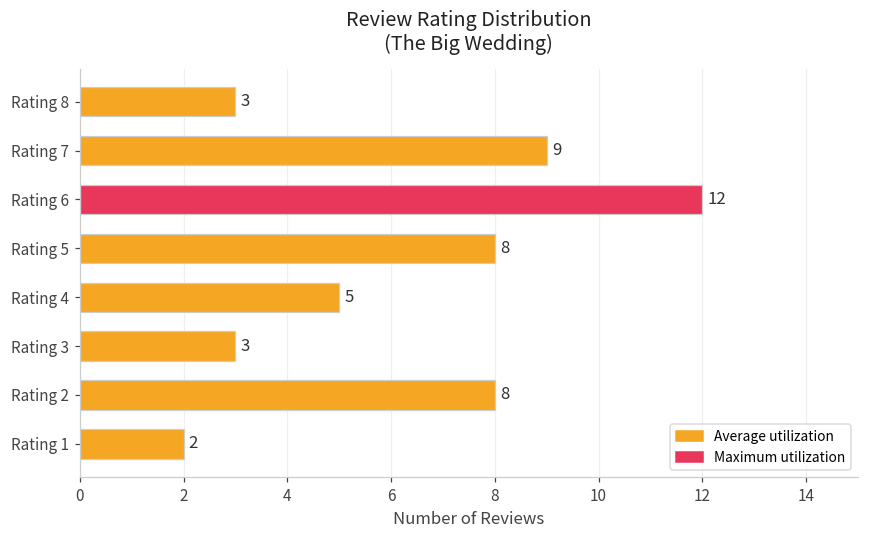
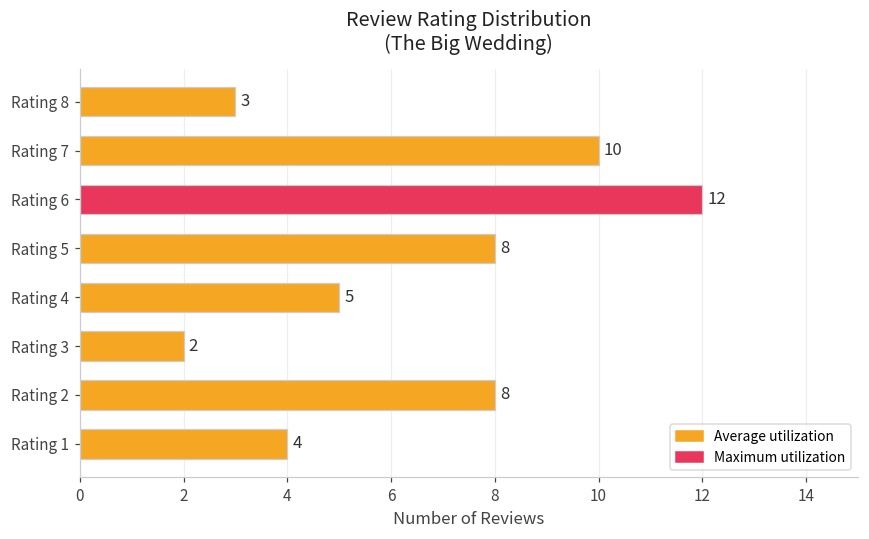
Rating 7: 9 -> 10
Rating 3: 3 -> 2
Rating 1: 2 -> 4
